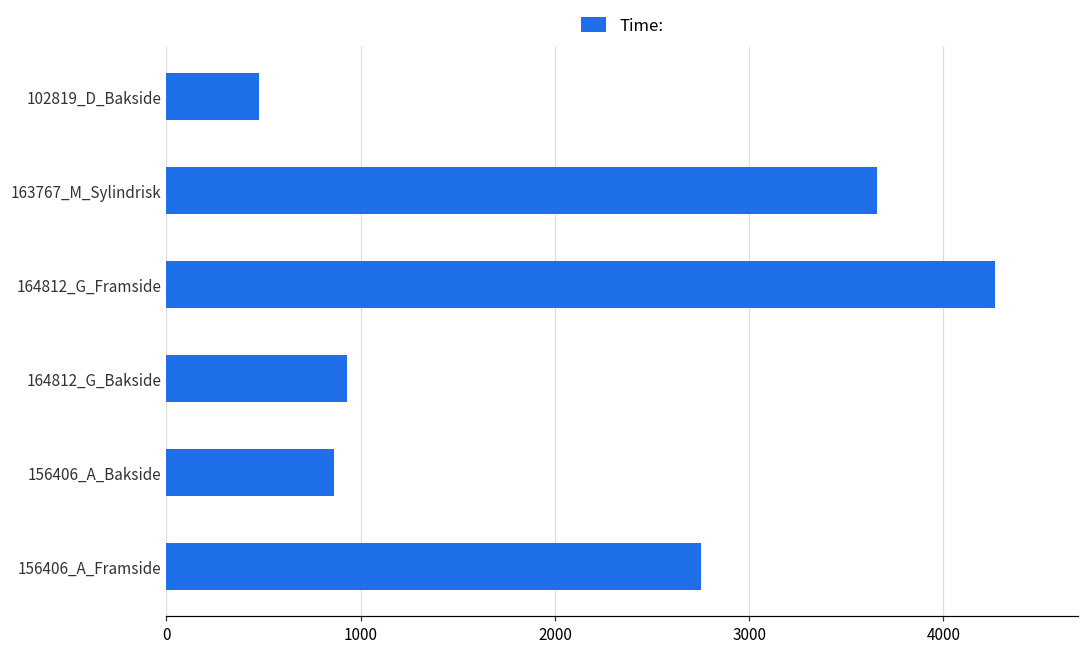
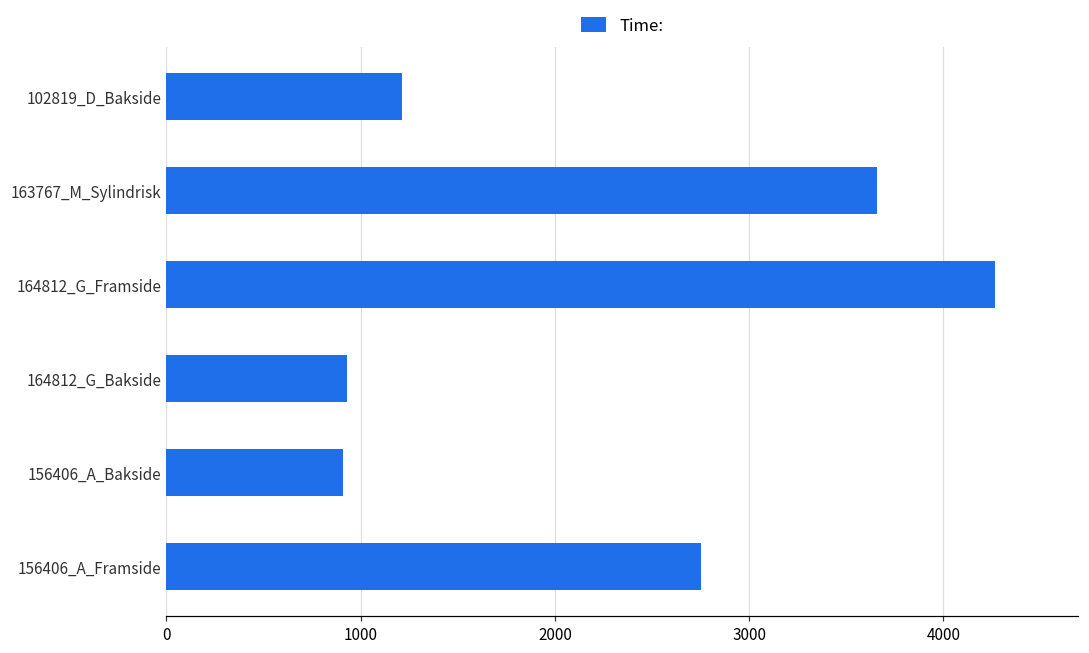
102819_D_Bakside: 480 -> 1210
156406_A_Bakside: 860 -> 910
